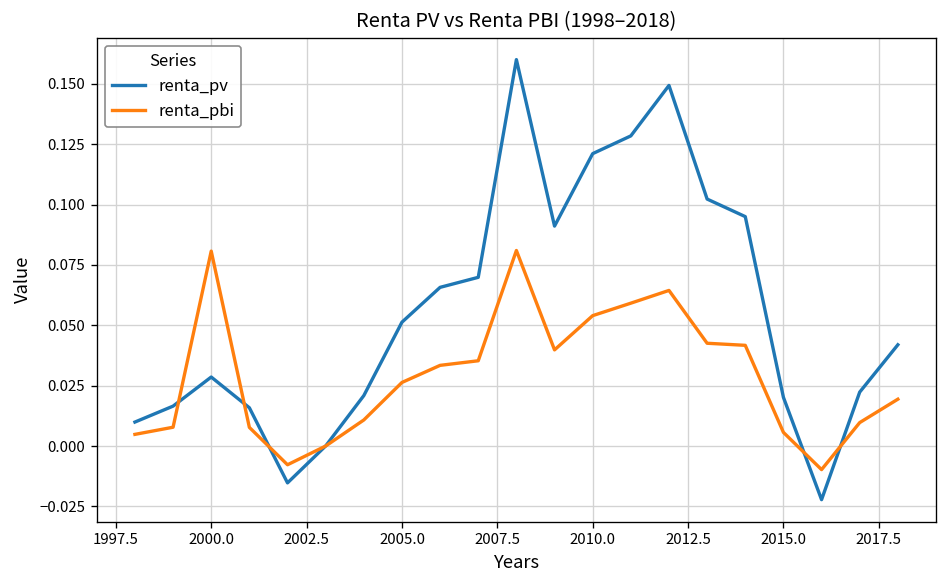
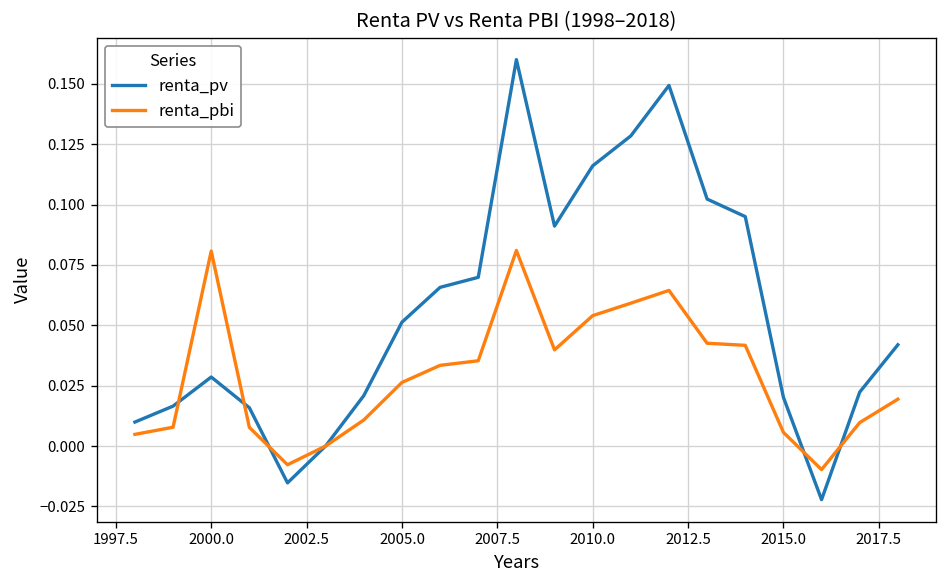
renta_pv, 2010.0: 0.121 -> 0.116
